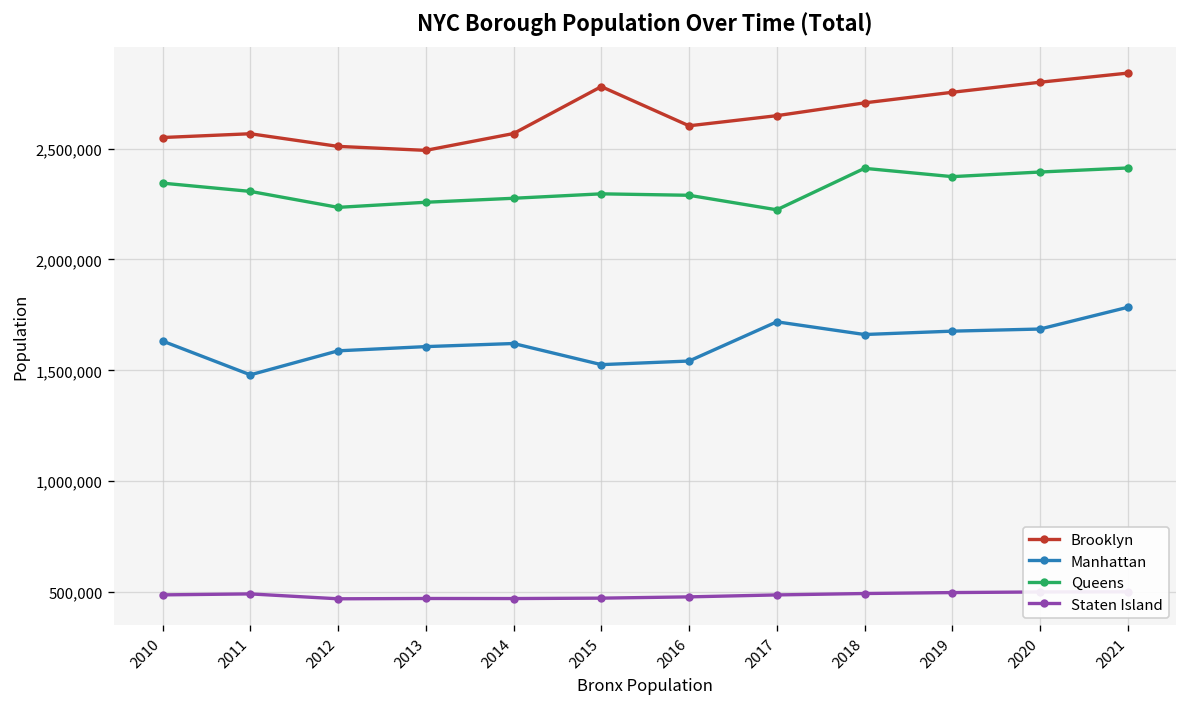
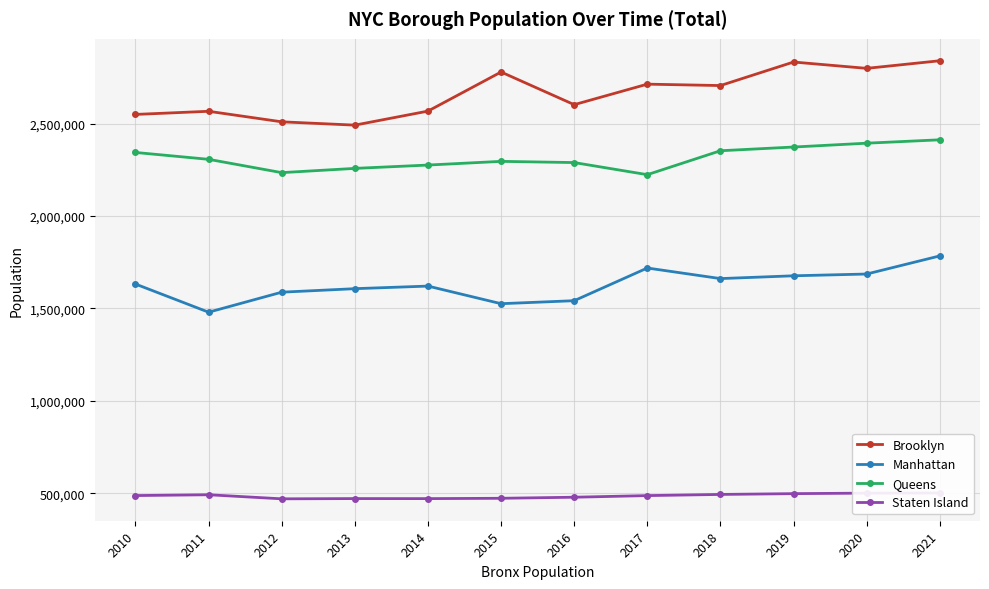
Brooklyn, 2017: 2,650,000 -> 2,710,000
Queens, 2018: 2,410,000 -> 2,350,000
Brooklyn, 2019: 2,750,000 -> 2,830,000
